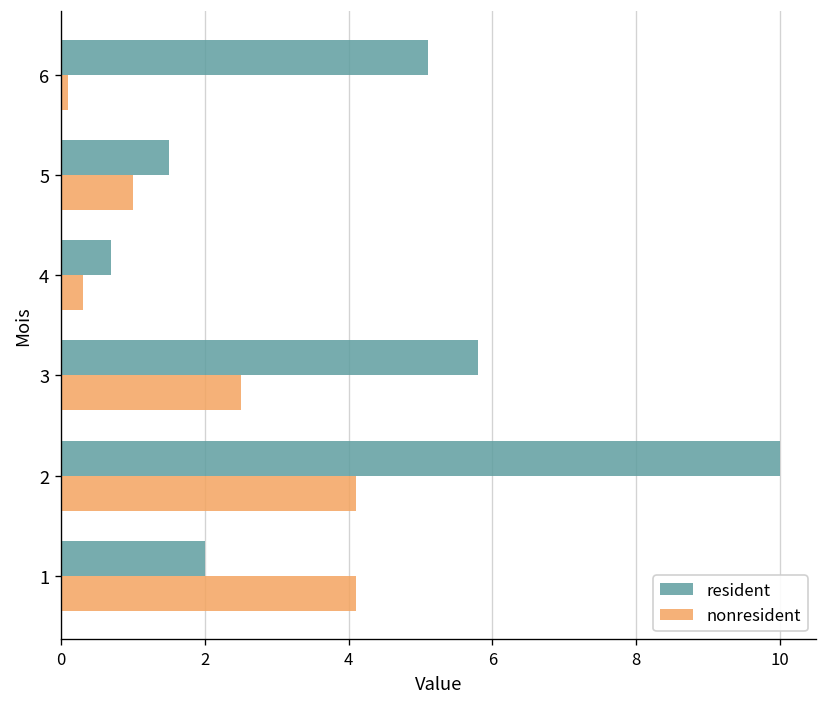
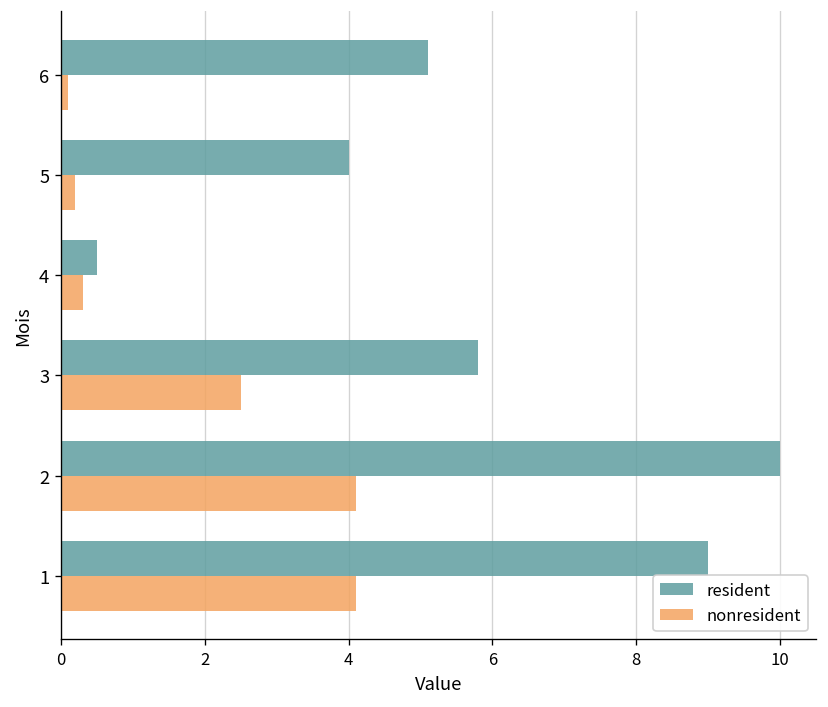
resident, 5: 1.5 -> 4.0
nonresident, 5: 1.0 -> 0.2
resident, 4: 0.7 -> 0.5
resident, 1: 2 -> 9
